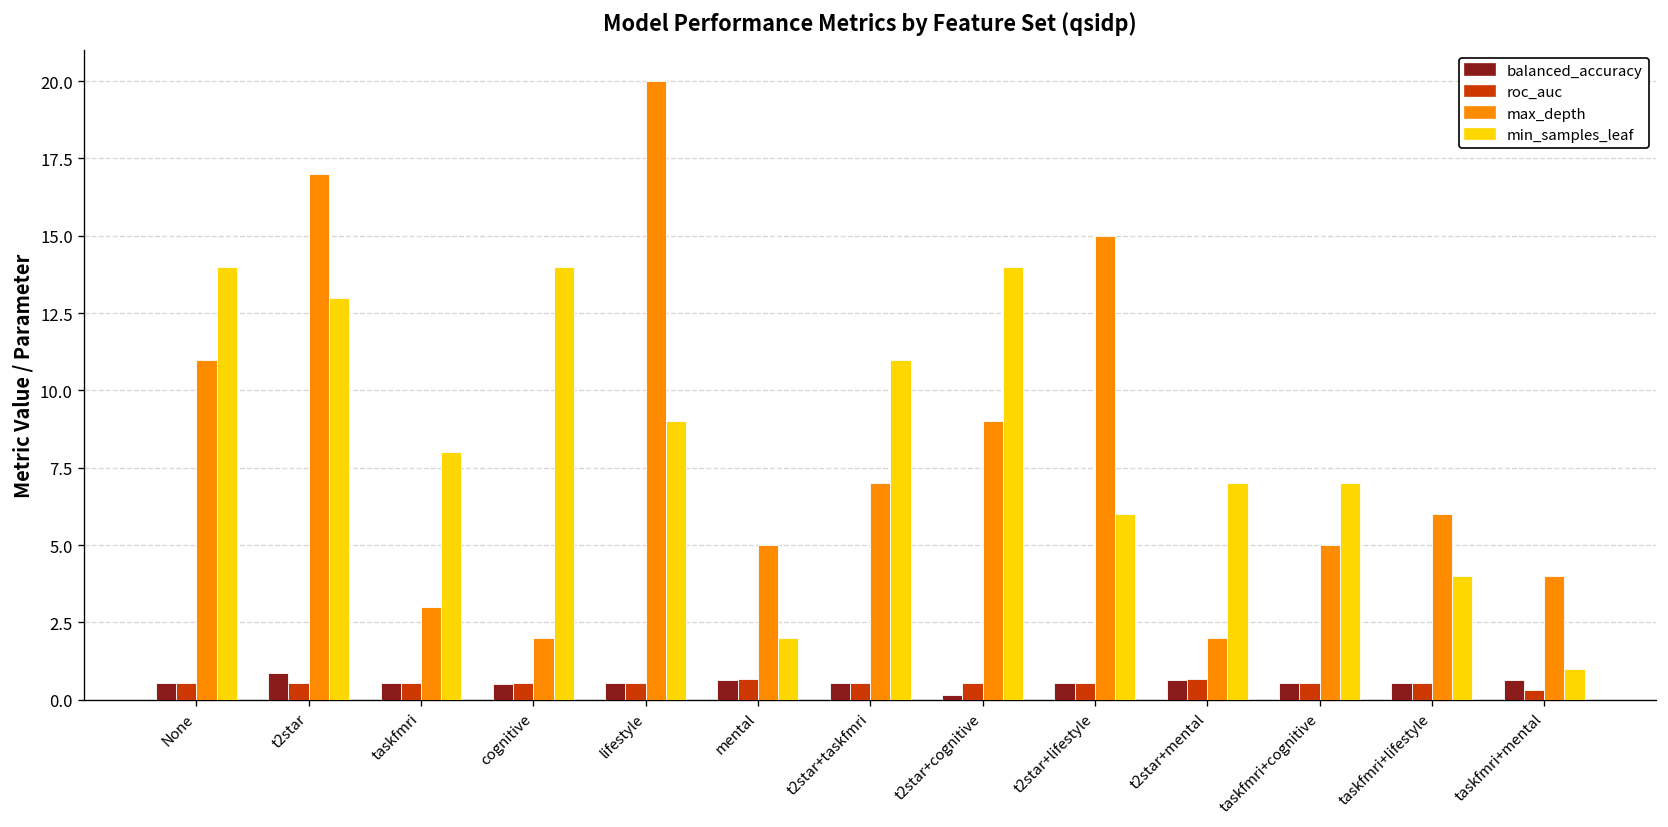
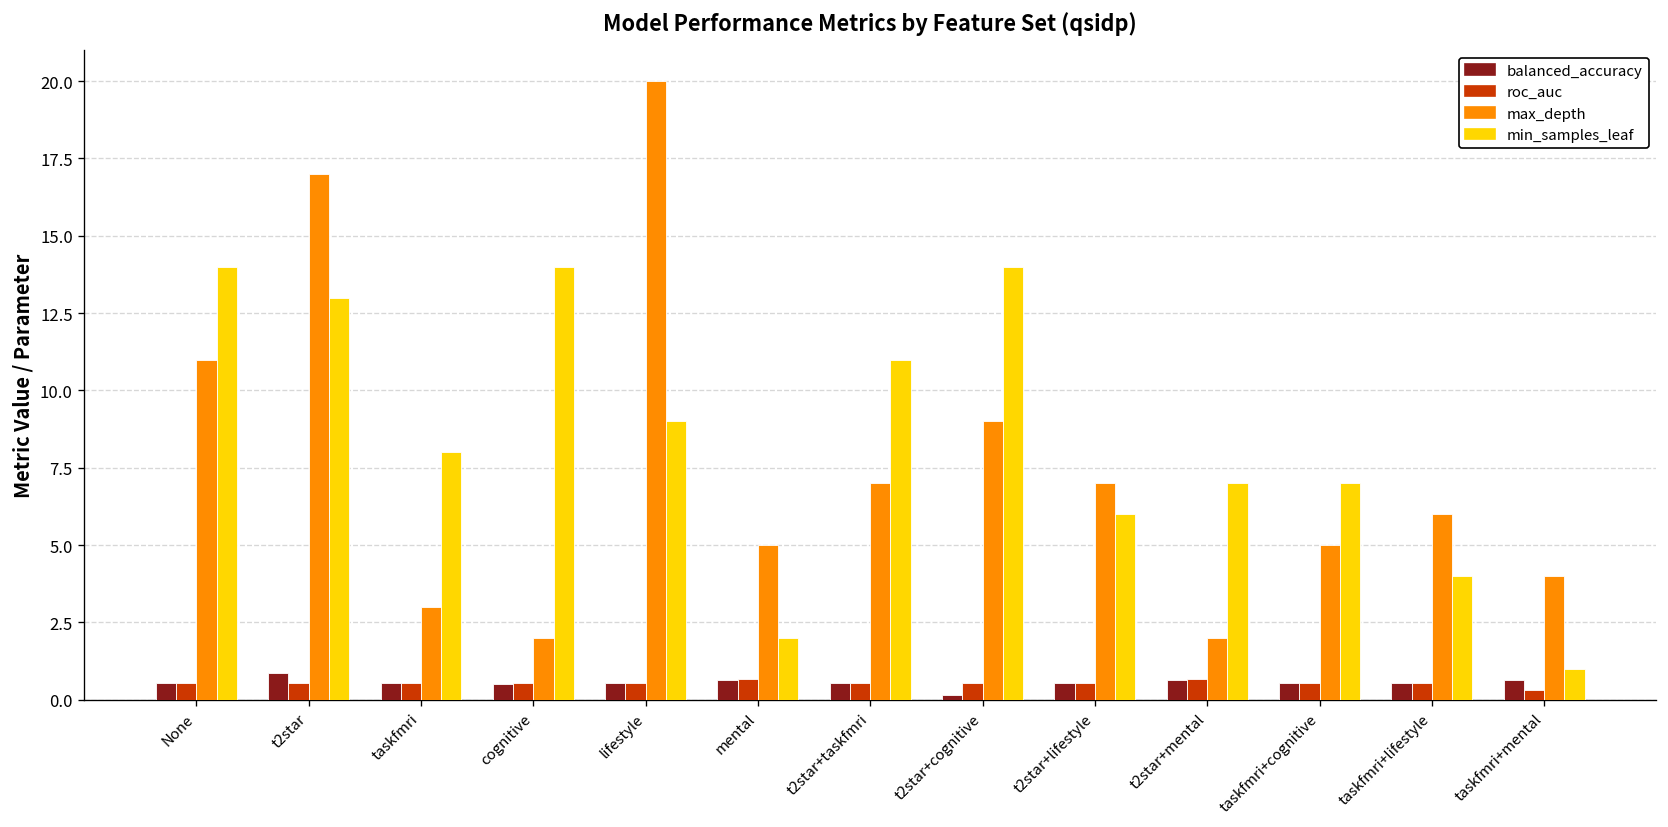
max_depth, t2star+lifestyle: 15 -> 7
